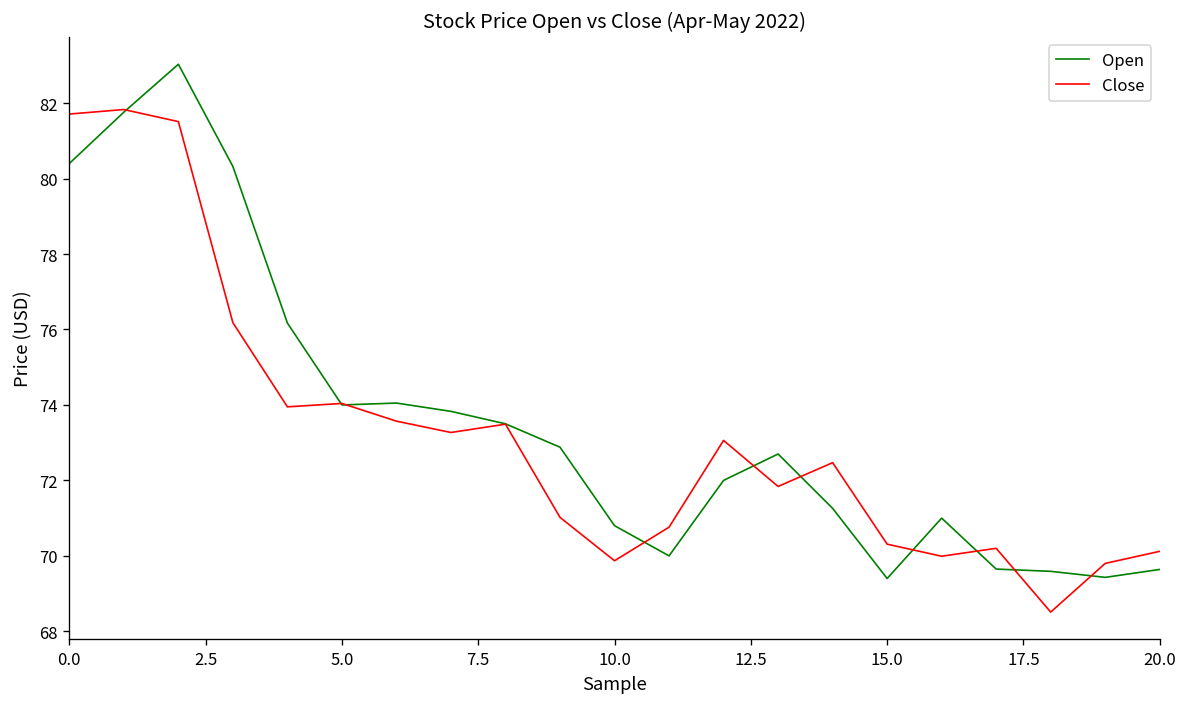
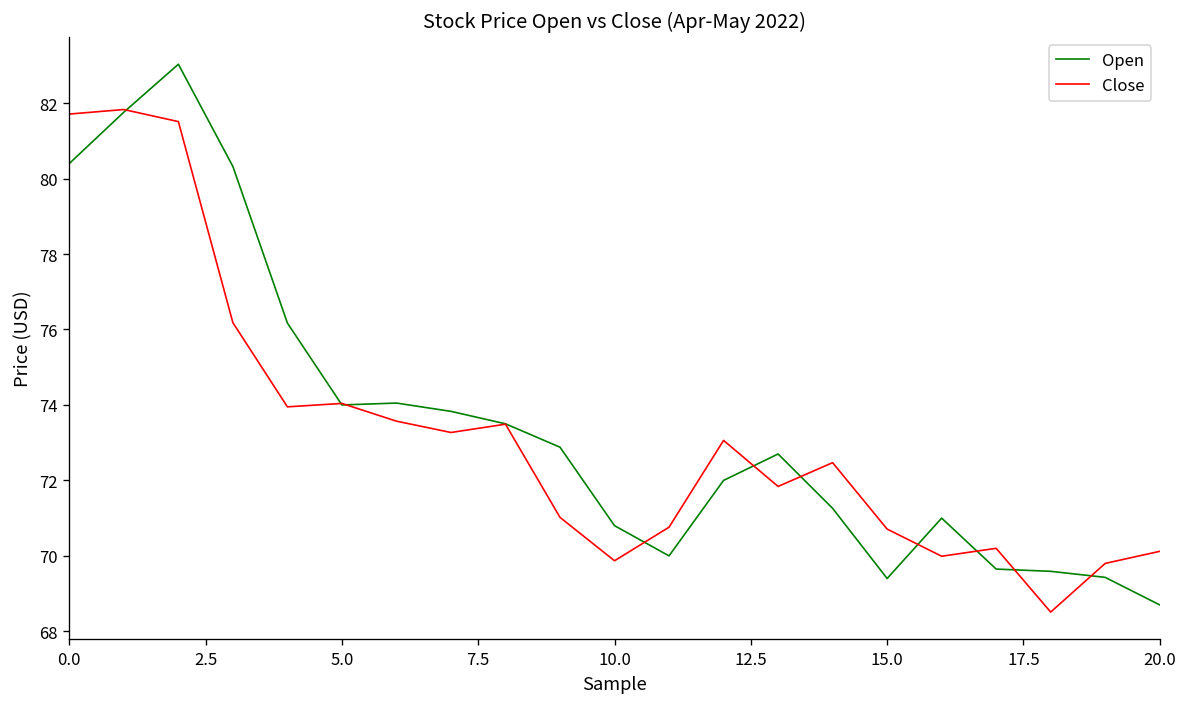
Close, 15.0: 70.3 -> 70.7
Open, 20.0: 69.6 -> 68.7
